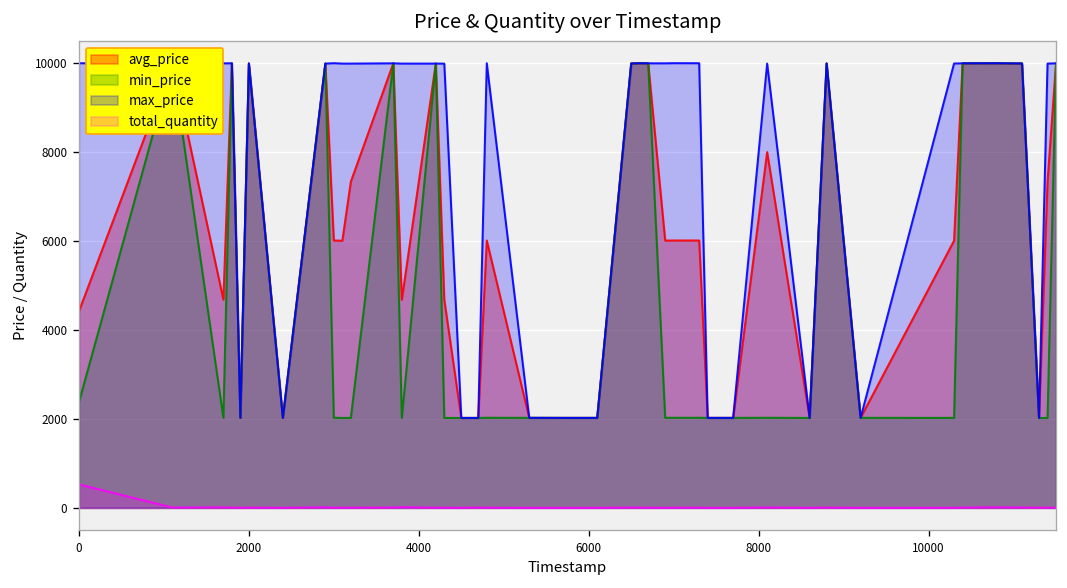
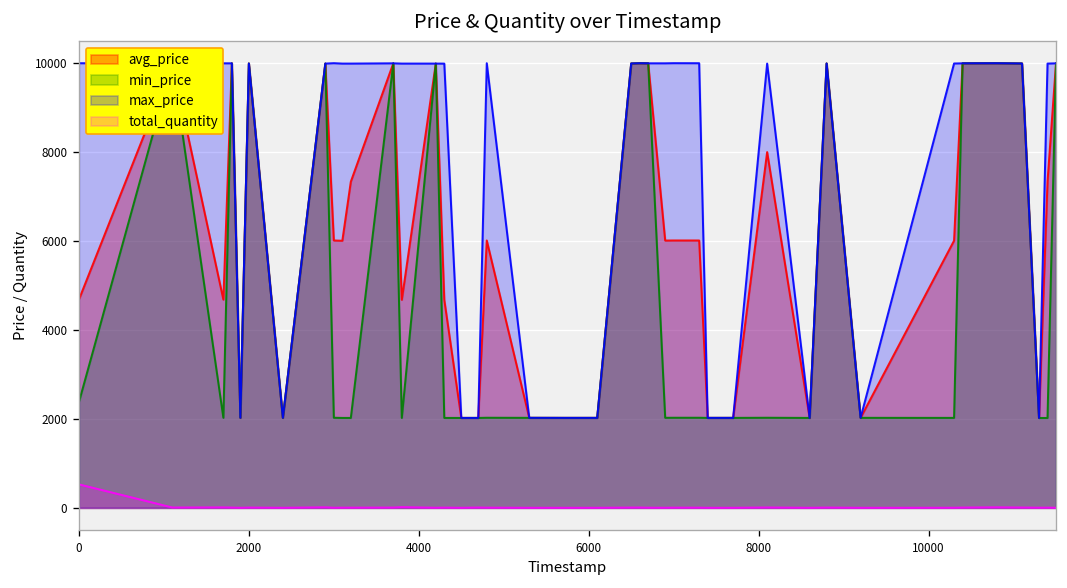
avg_price, 0: 4400 -> 4700
